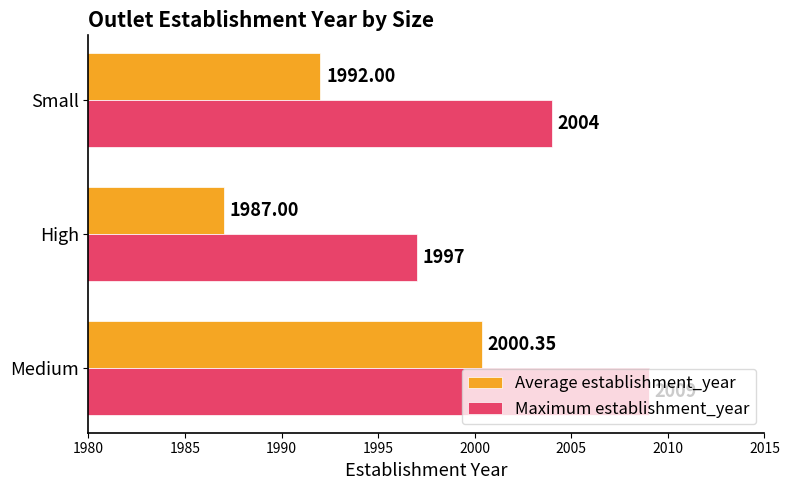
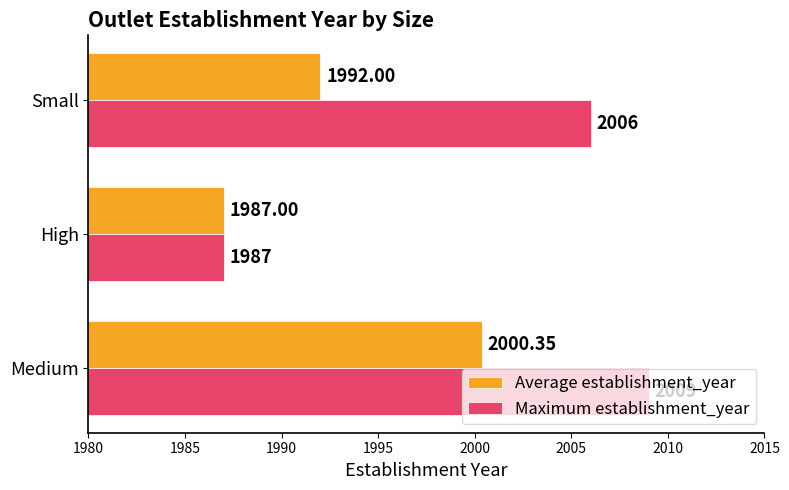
Maximum establishment_year, Small: 2004 -> 2006
Maximum establishment_year, High: 1997 -> 1987
